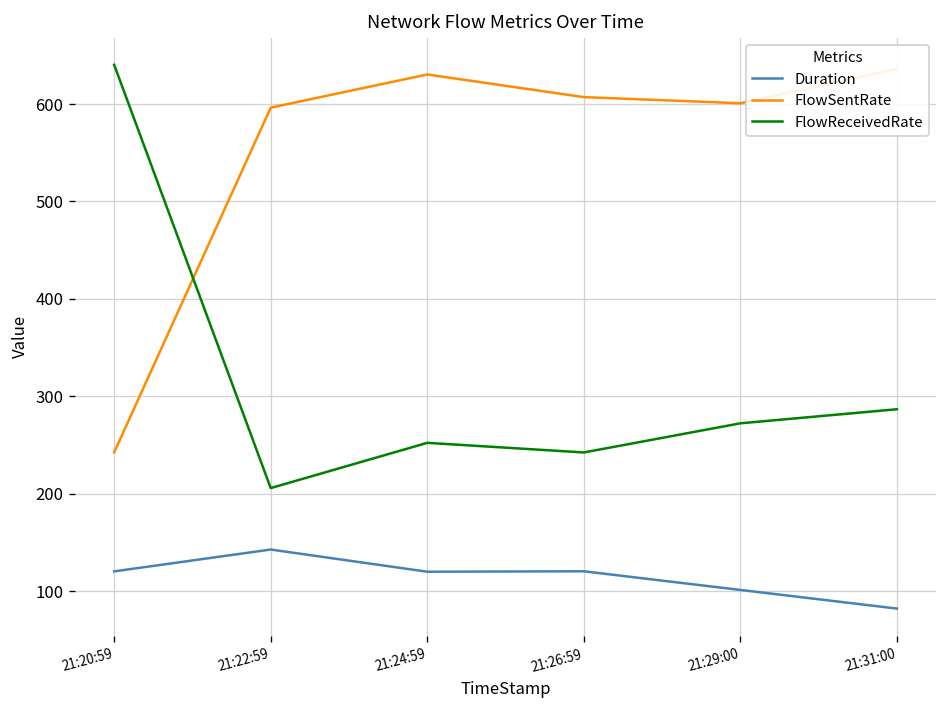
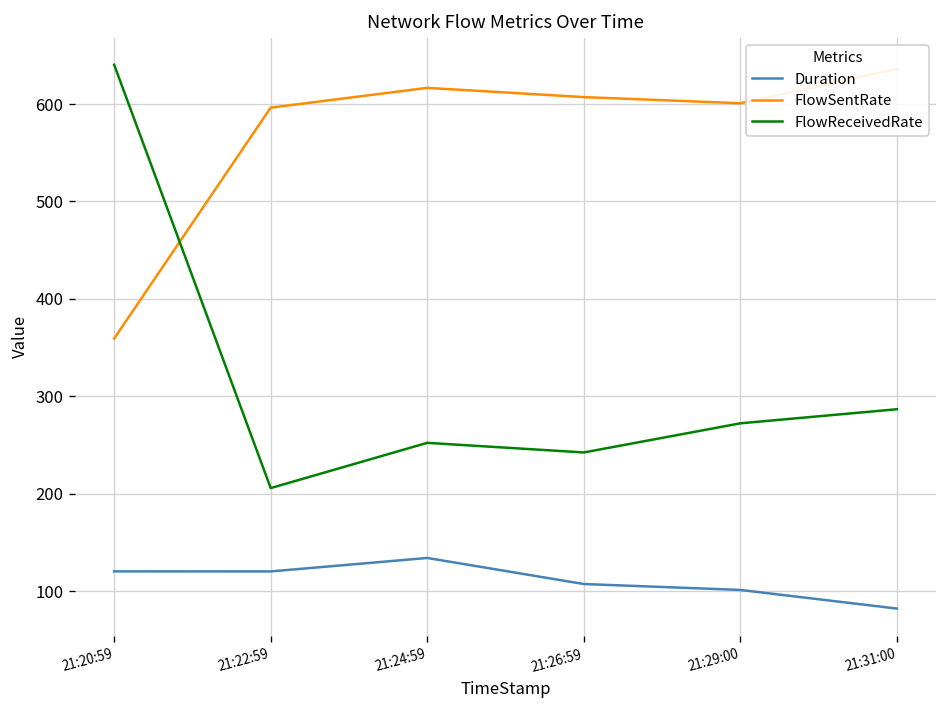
FlowSentRate, 21:20:59: 240 -> 360
Duration, 21:22:59: 140 -> 120
Duration, 21:24:59: 120 -> 130
FlowSentRate, 21:24:59: 630 -> 620
Duration, 21:26:59: 120 -> 110
